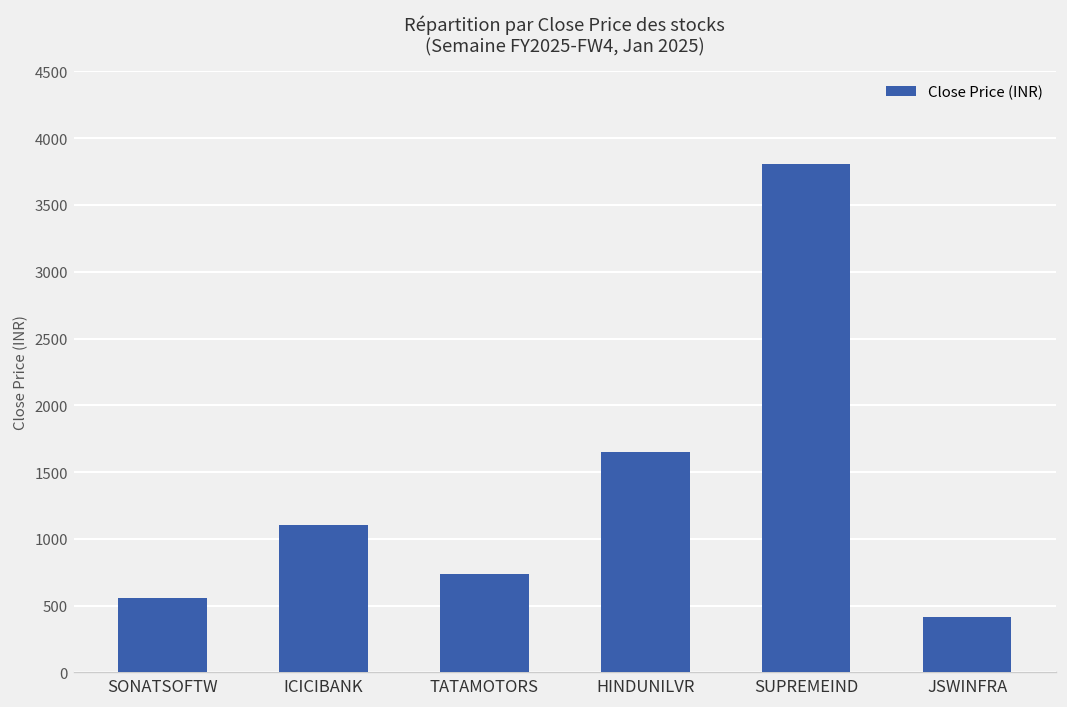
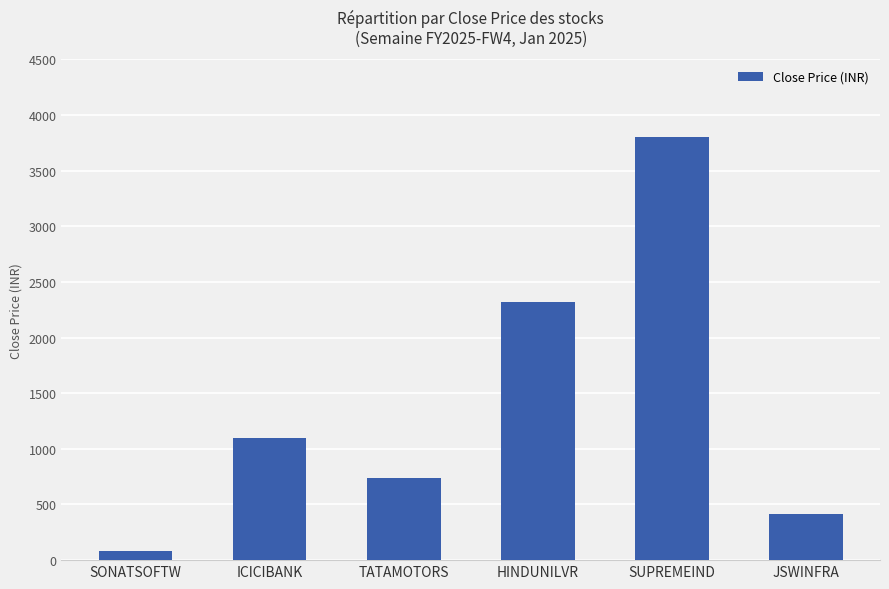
SONATSOFTW: 560 -> 80
HINDUNILVR: 1650 -> 2320
